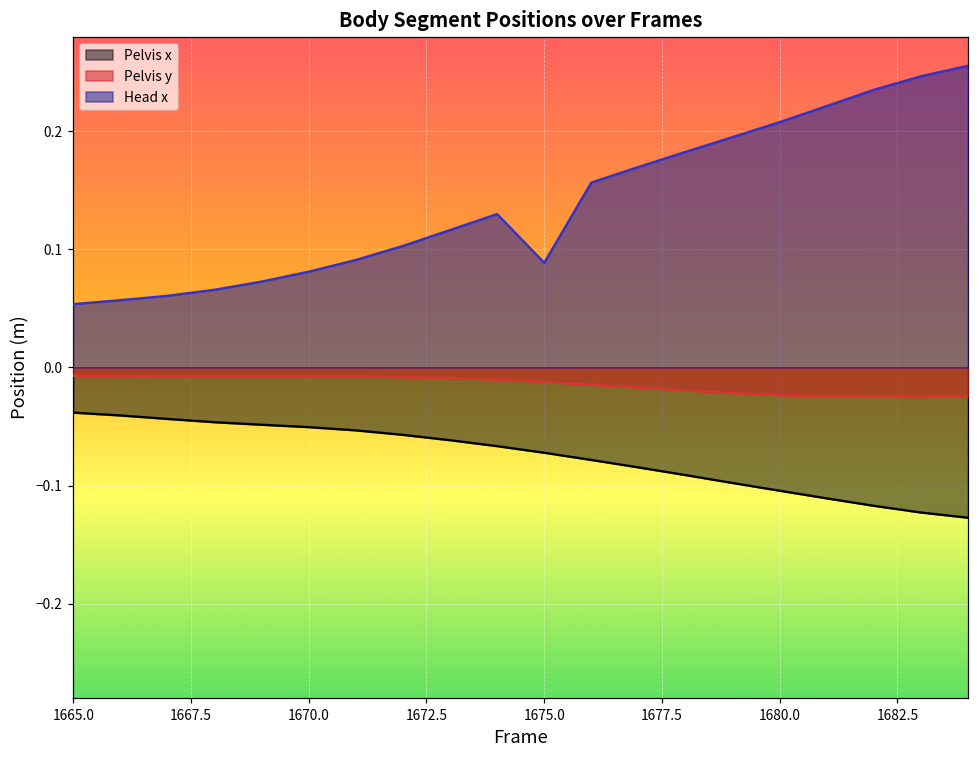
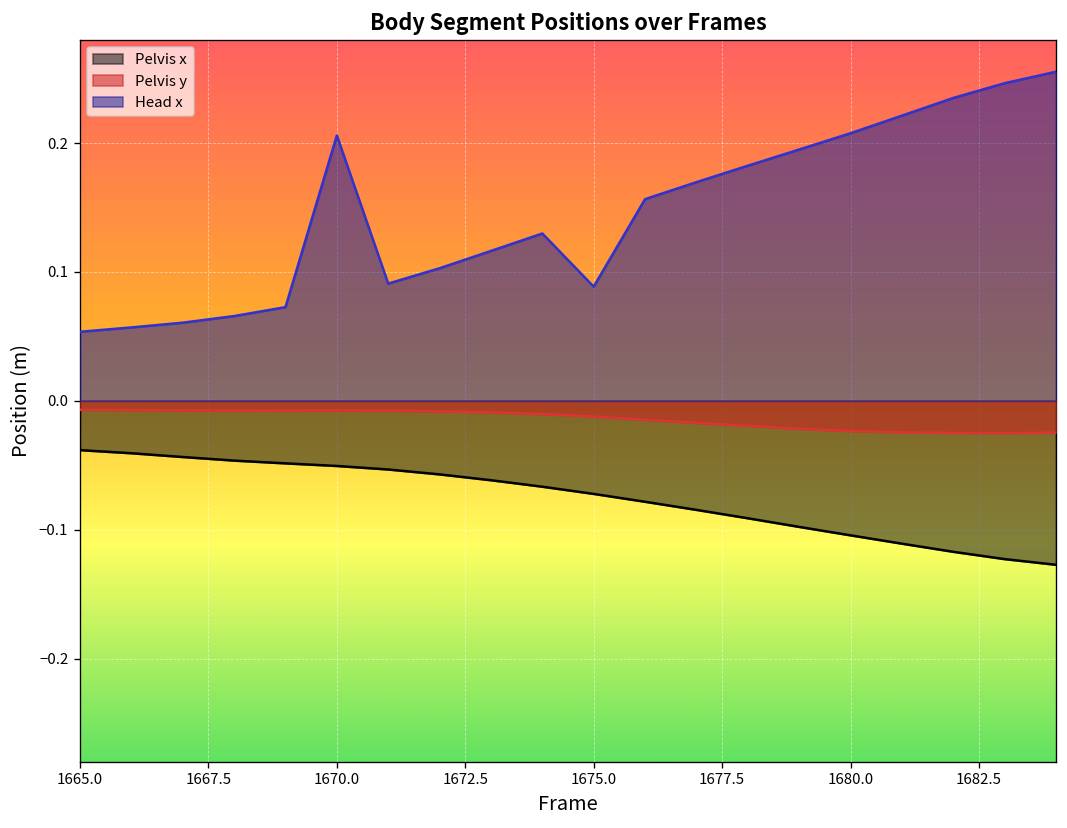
Head x, 1670.0: 0.081 -> 0.206
